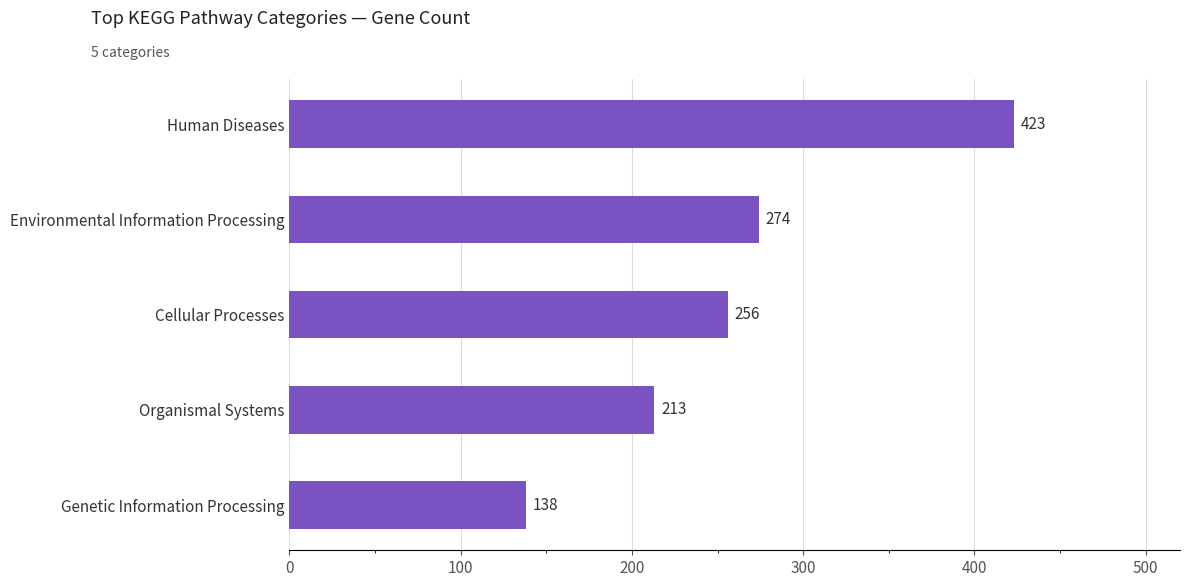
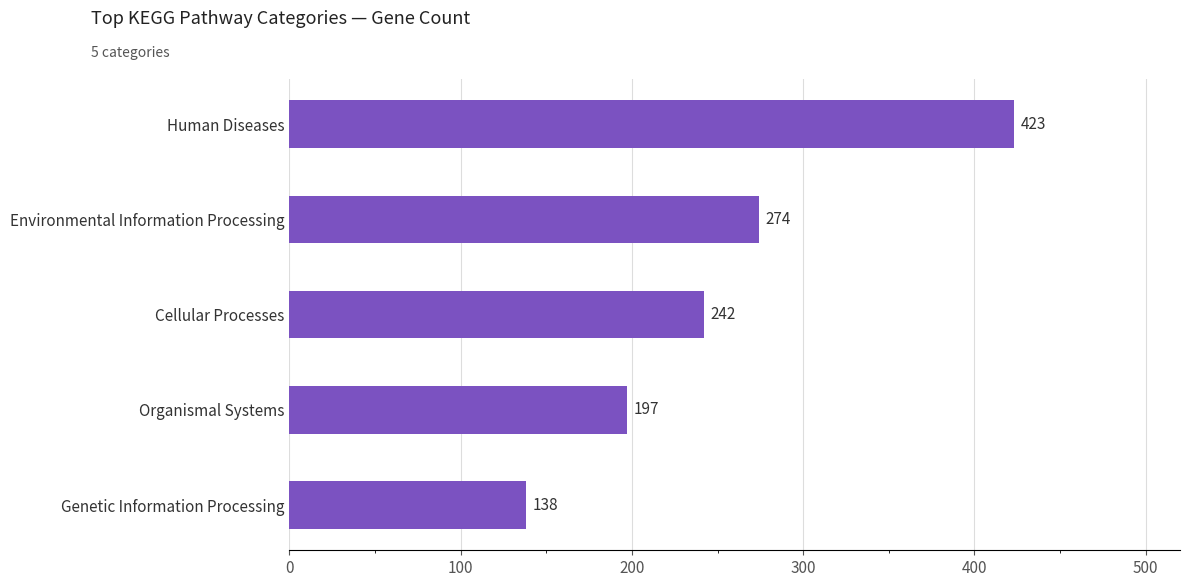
Cellular Processes: 256 -> 242
Organismal Systems: 213 -> 197
